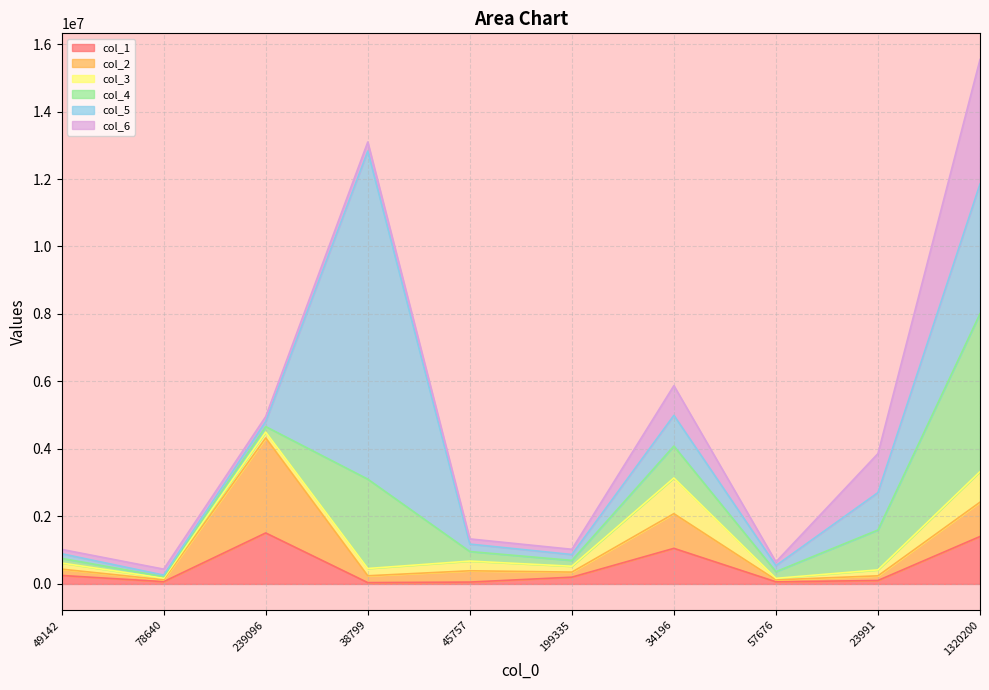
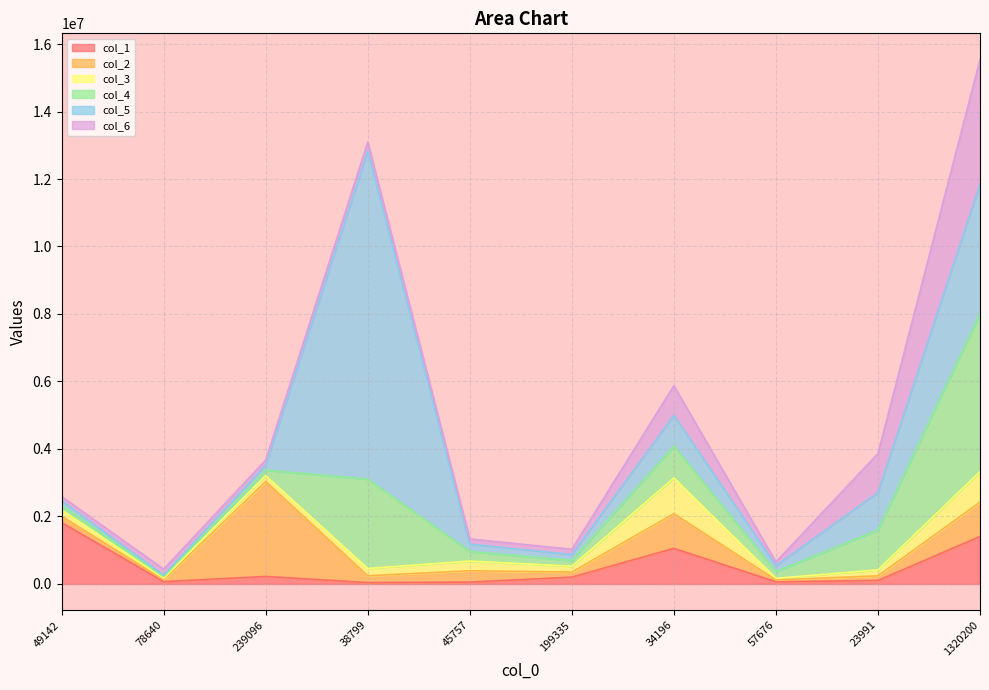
col_1, 49142: 300000 -> 1800000
col_1, 239096: 1500000 -> 200000
